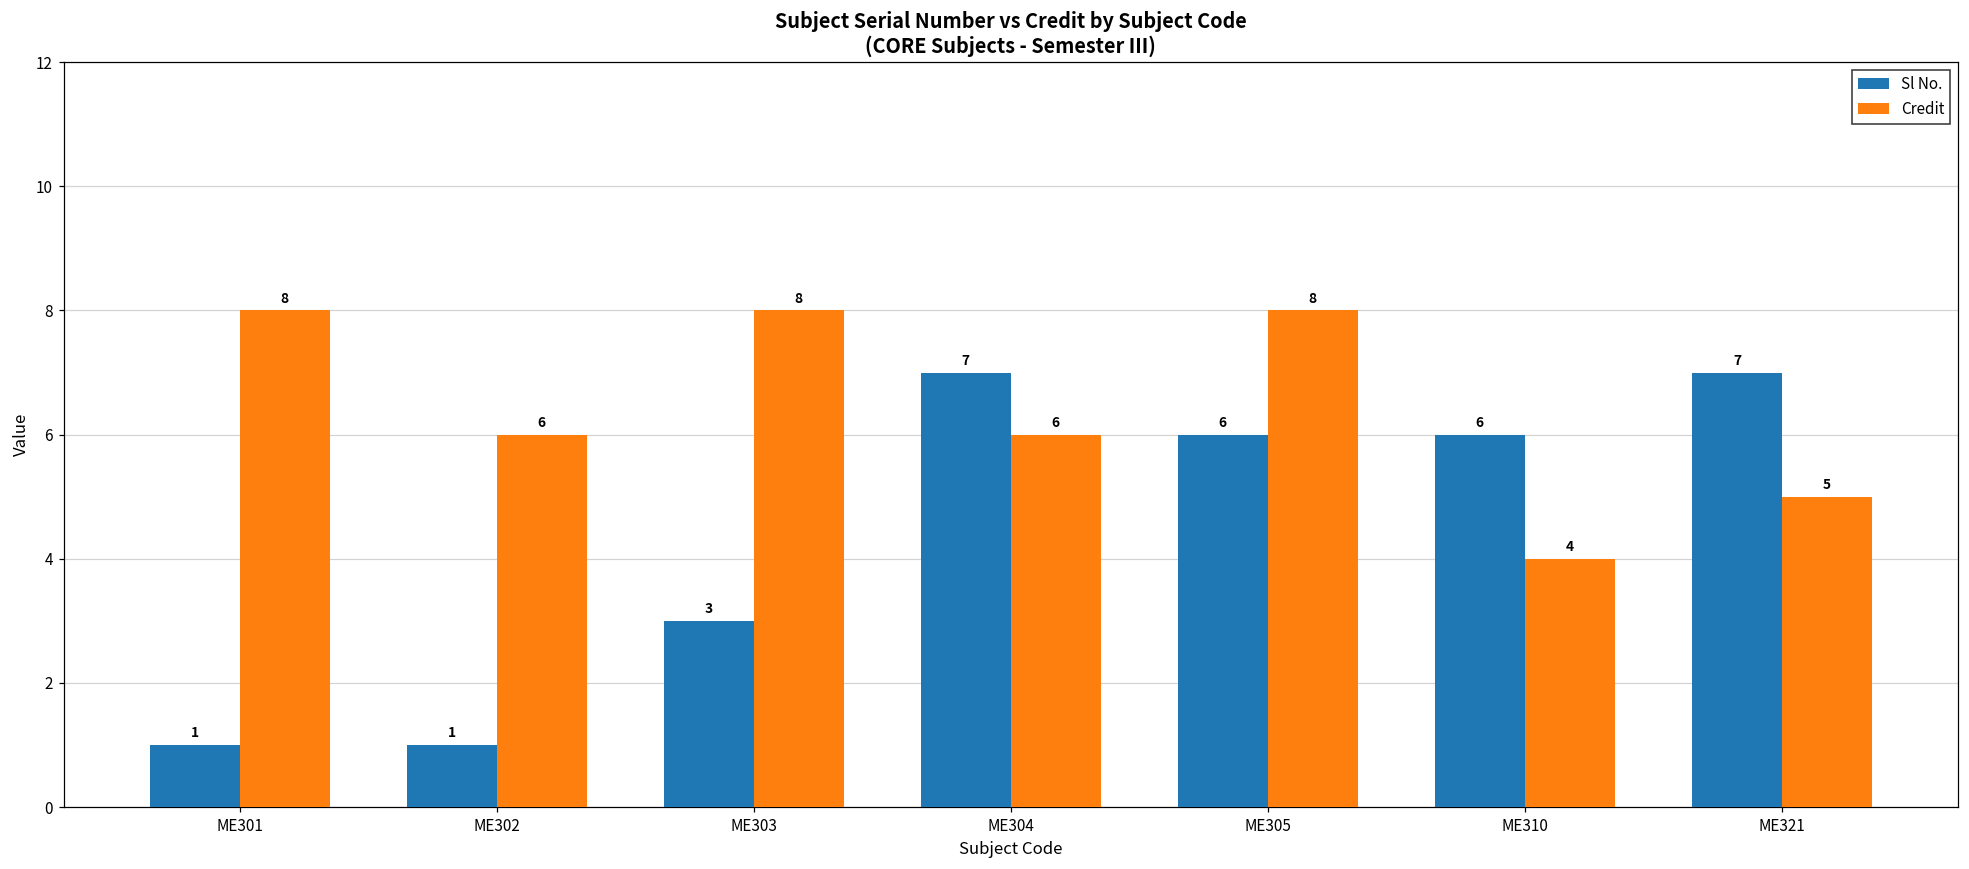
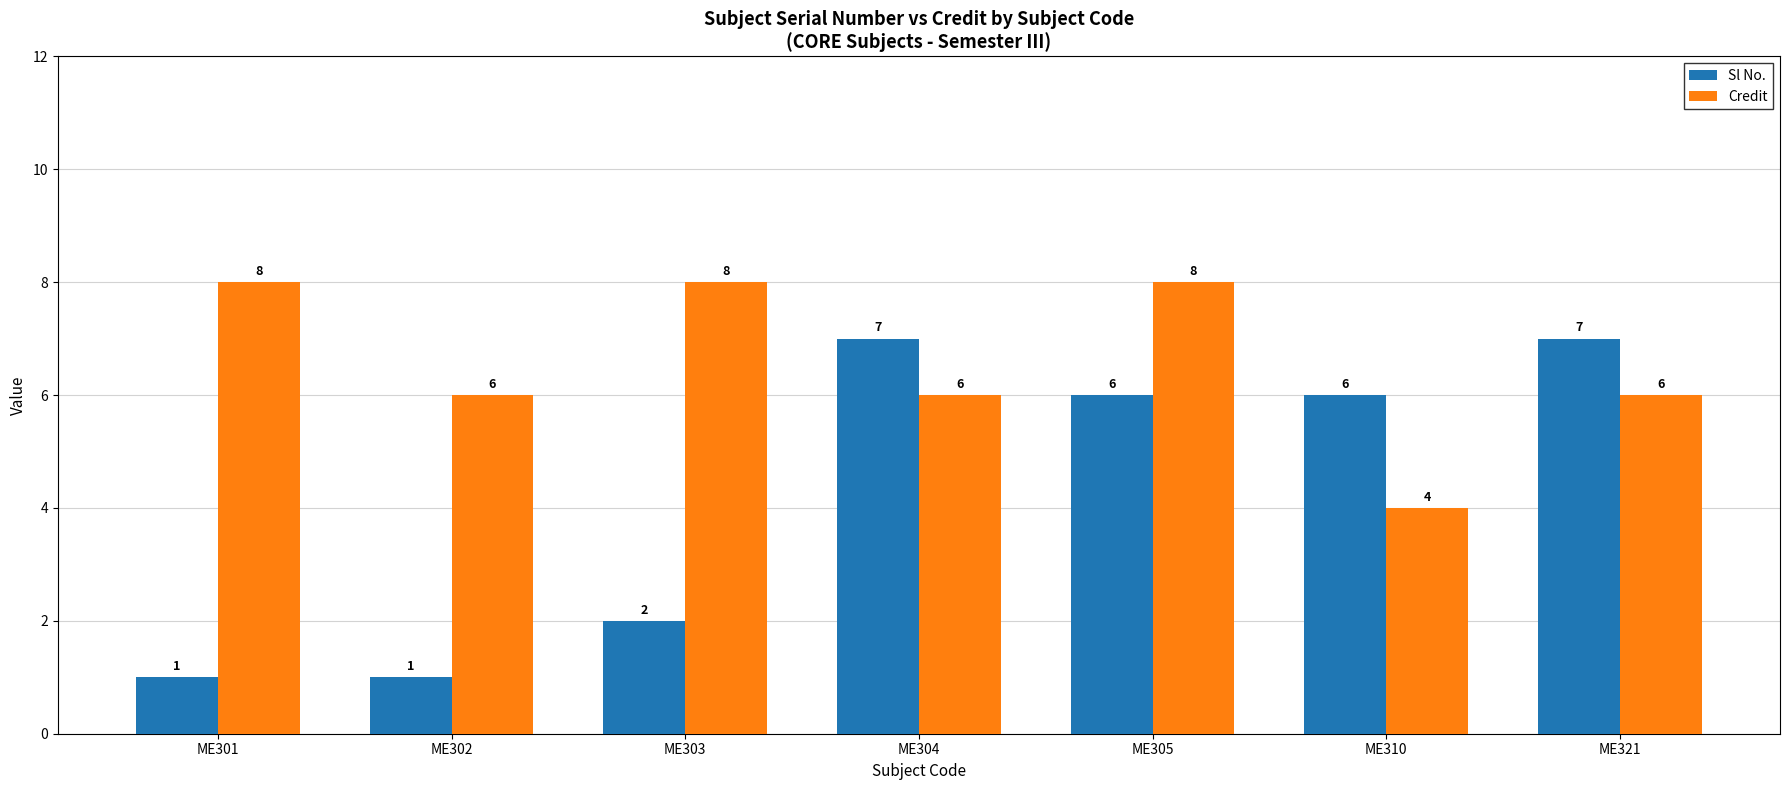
Sl No., ME303: 3 -> 2
Credit, ME321: 5 -> 6
